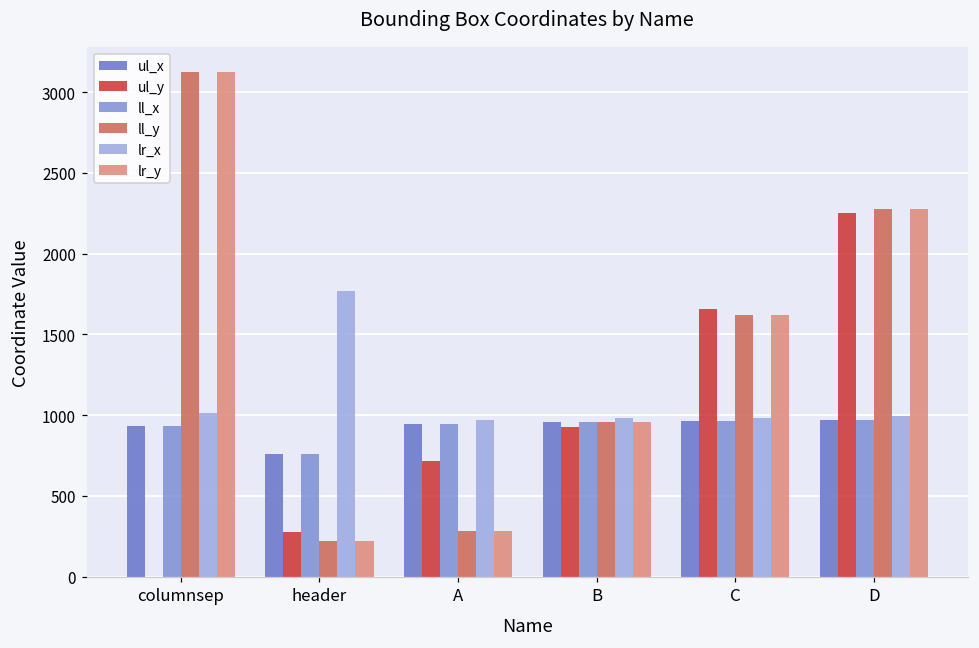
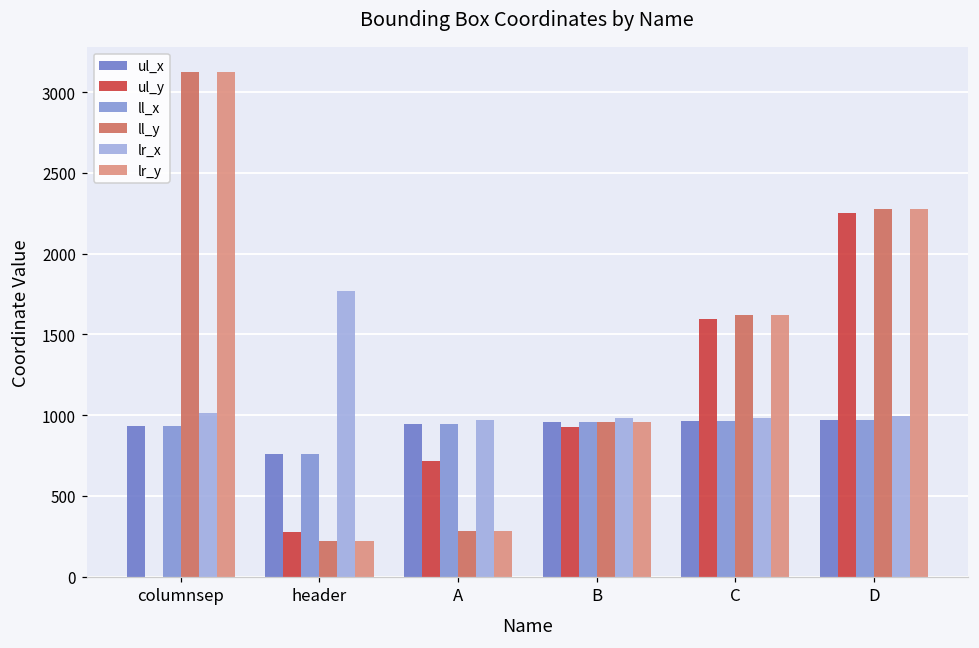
ul_y, C: 1660 -> 1590
